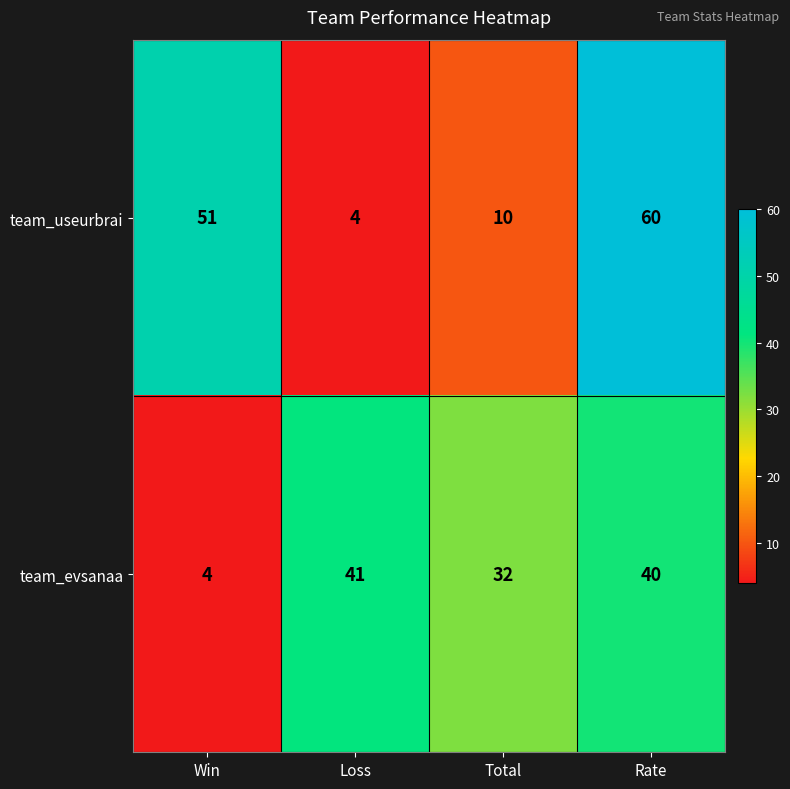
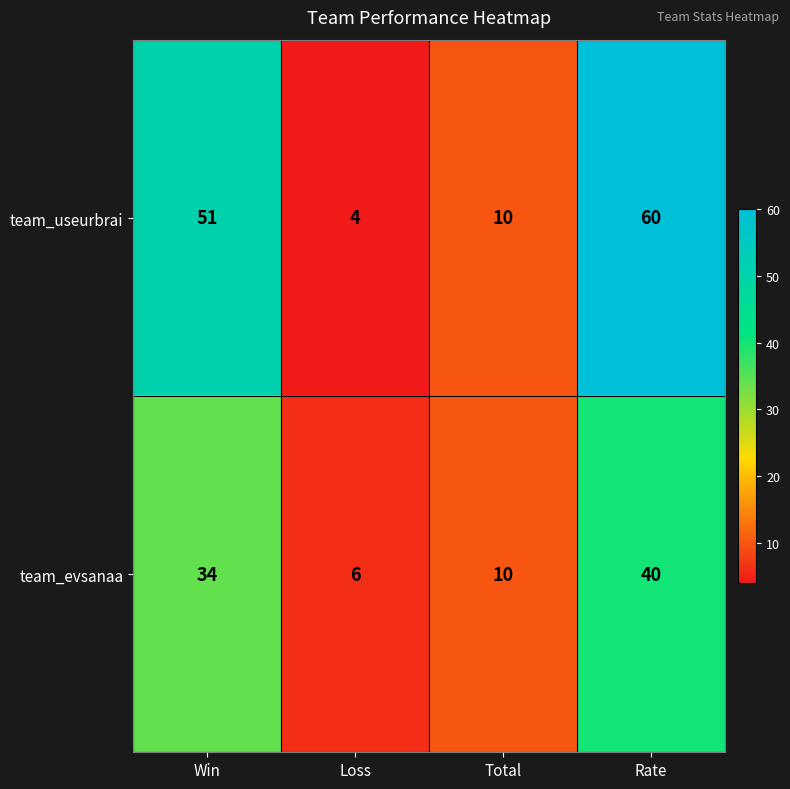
team_evsanaa, Win: 4 -> 34
team_evsanaa, Loss: 41 -> 6
team_evsanaa, Total: 32 -> 10
